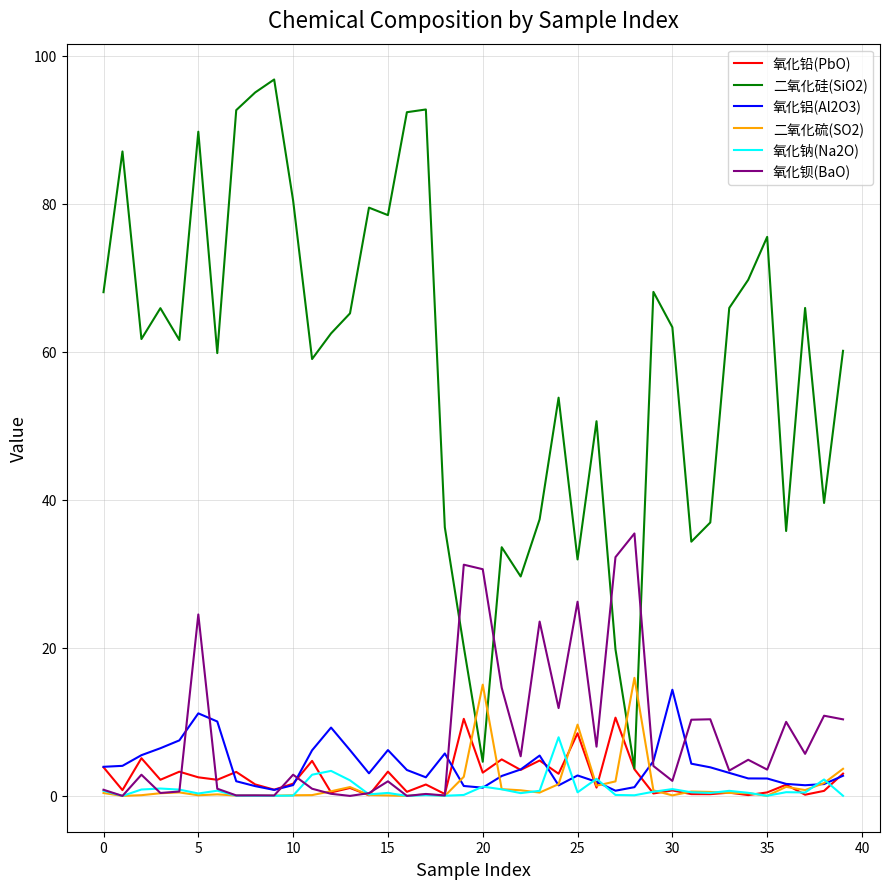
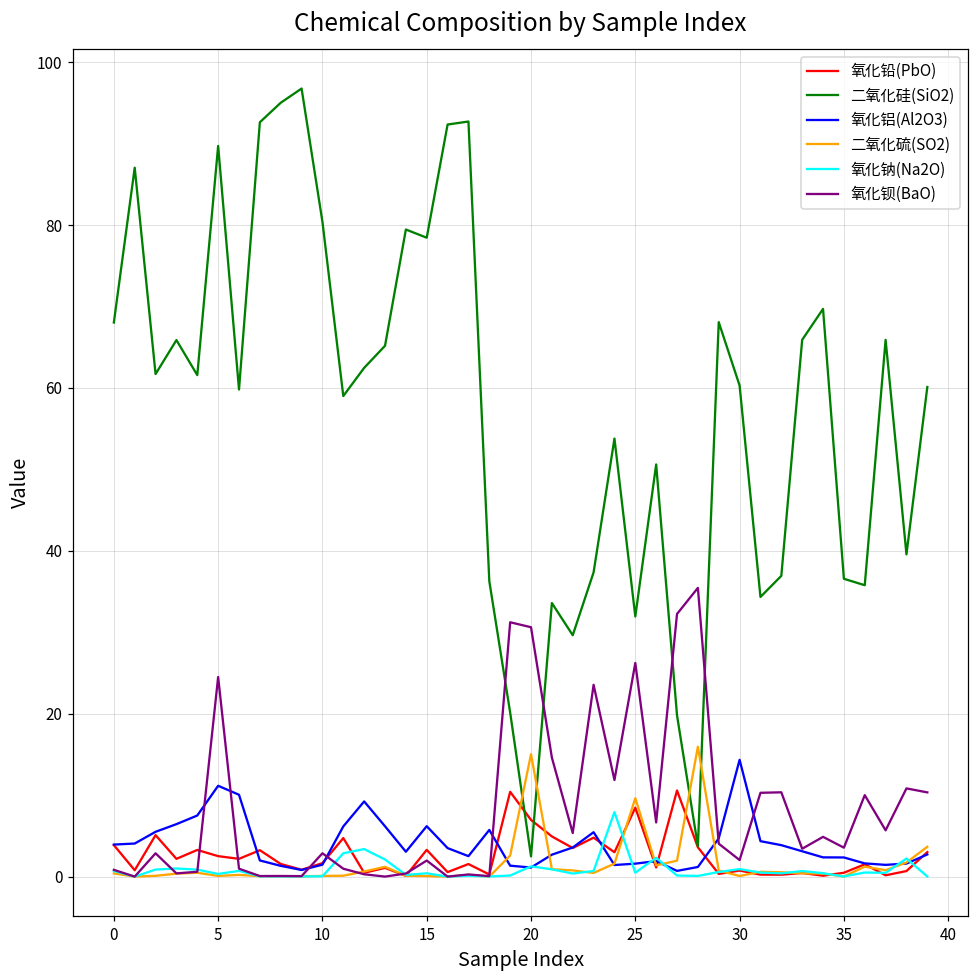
氧化铅(PbO), 20: 3 -> 7
二氧化硅(SiO2), 20: 5 -> 2
氧化铝(Al2O3), 25: 3 -> 2
二氧化硅(SiO2), 30: 63 -> 60
二氧化硅(SiO2), 35: 76 -> 37
